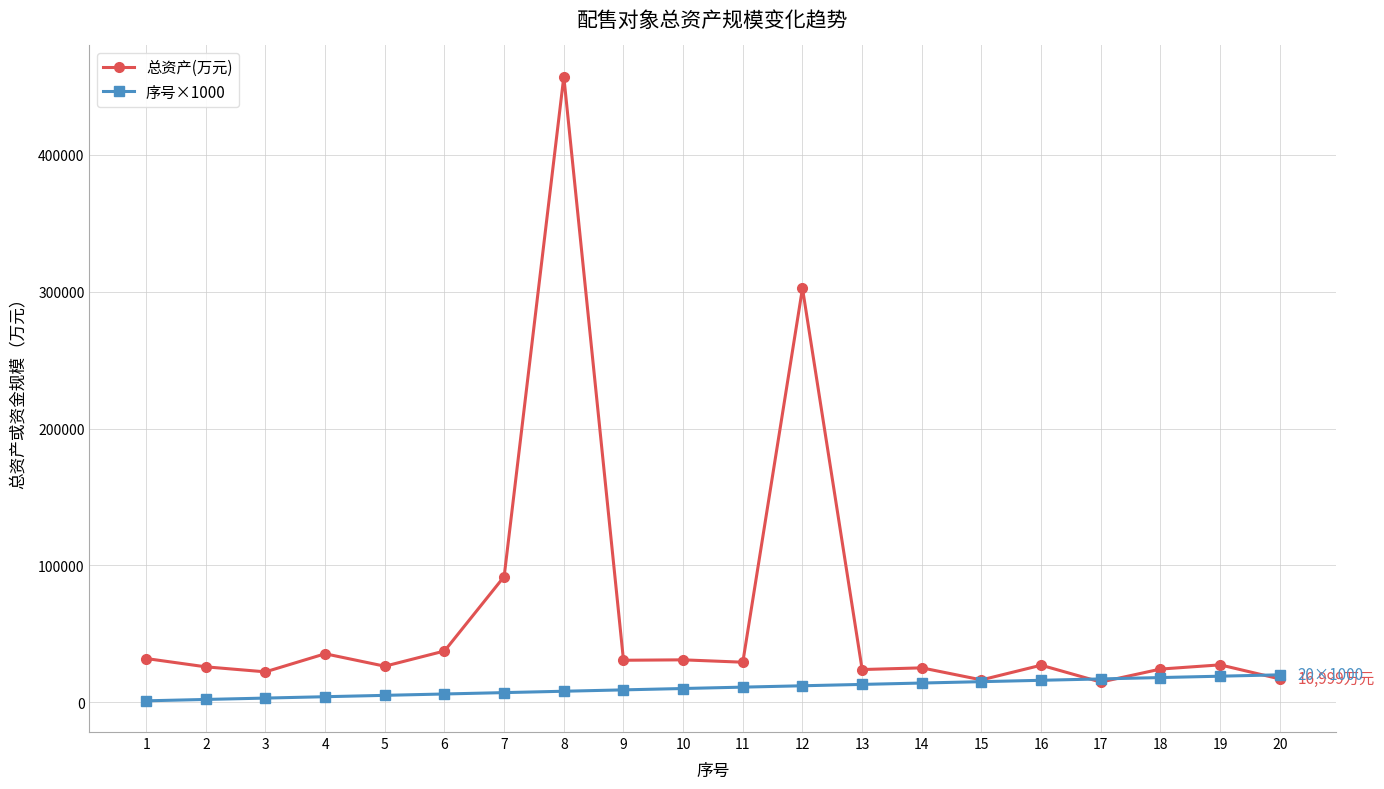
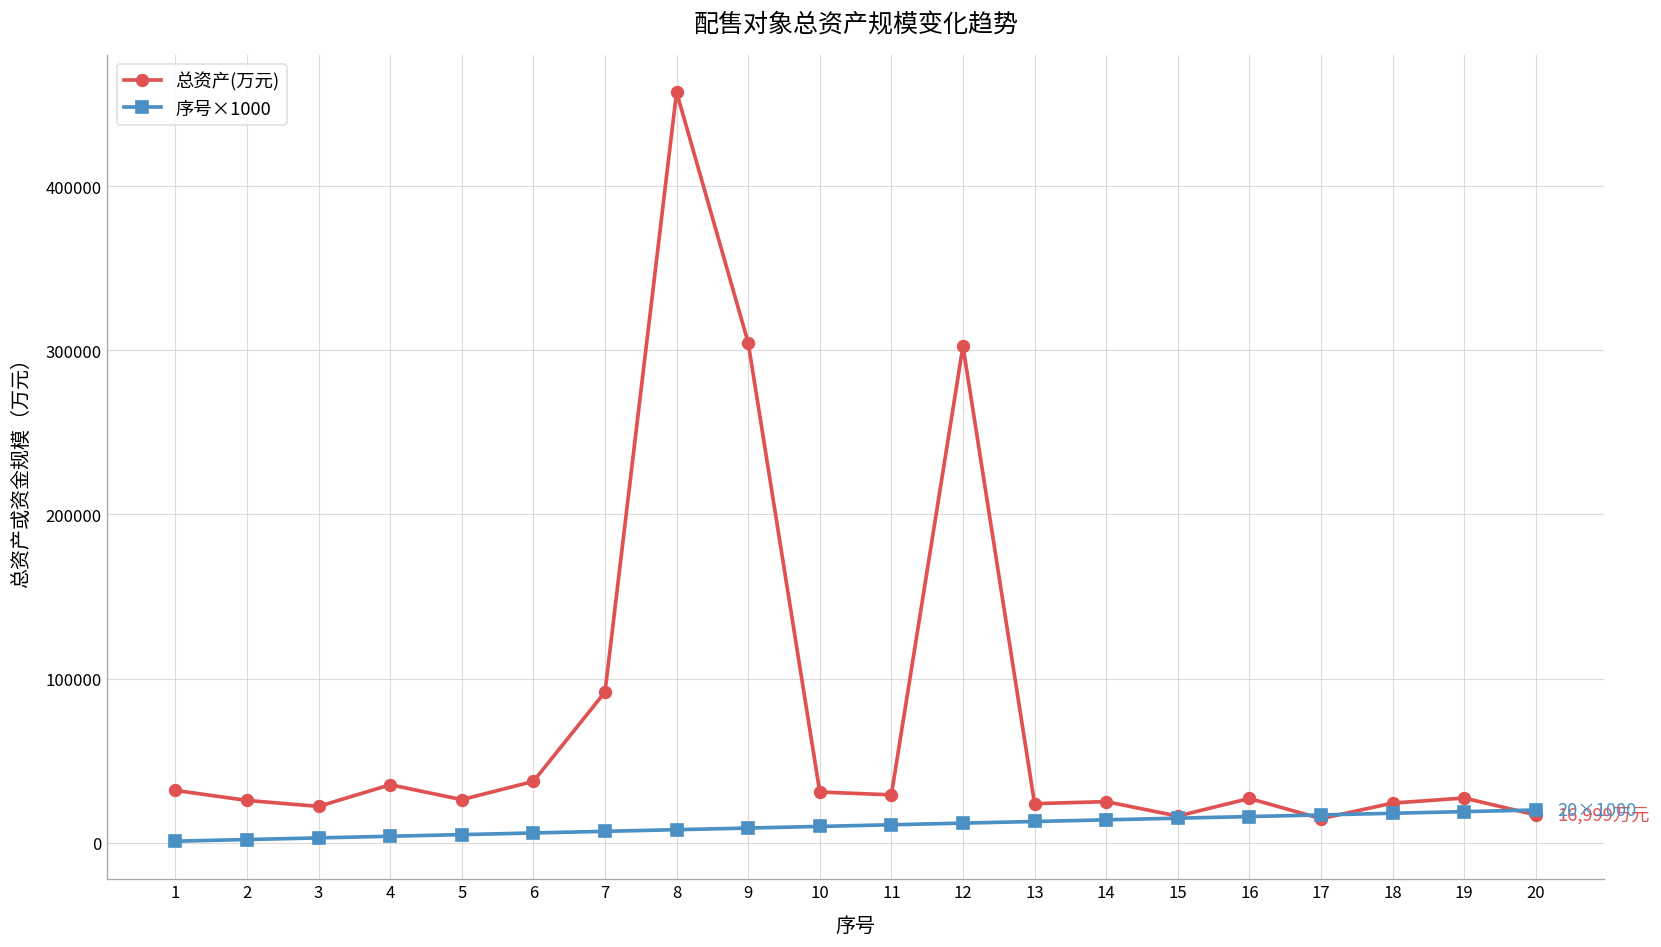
总资产(万元), 9: 31000 -> 305000
